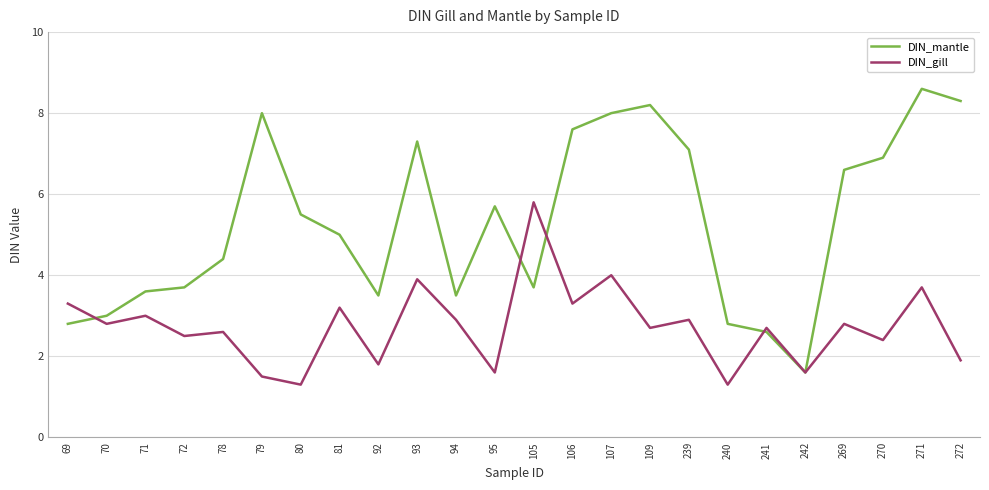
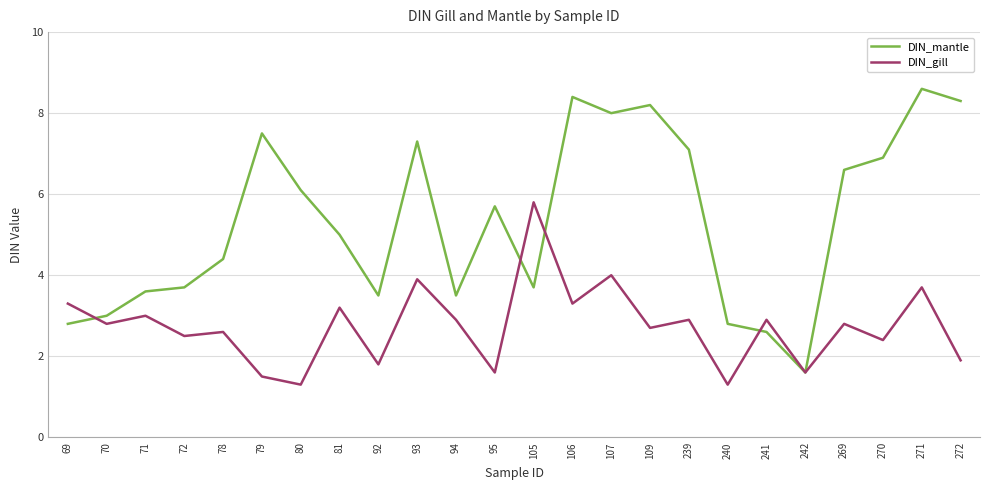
DIN_mantle, 79: 8.0 -> 7.5
DIN_mantle, 80: 5.5 -> 6.1
DIN_mantle, 106: 7.6 -> 8.4
DIN_gill, 241: 2.7 -> 2.9
